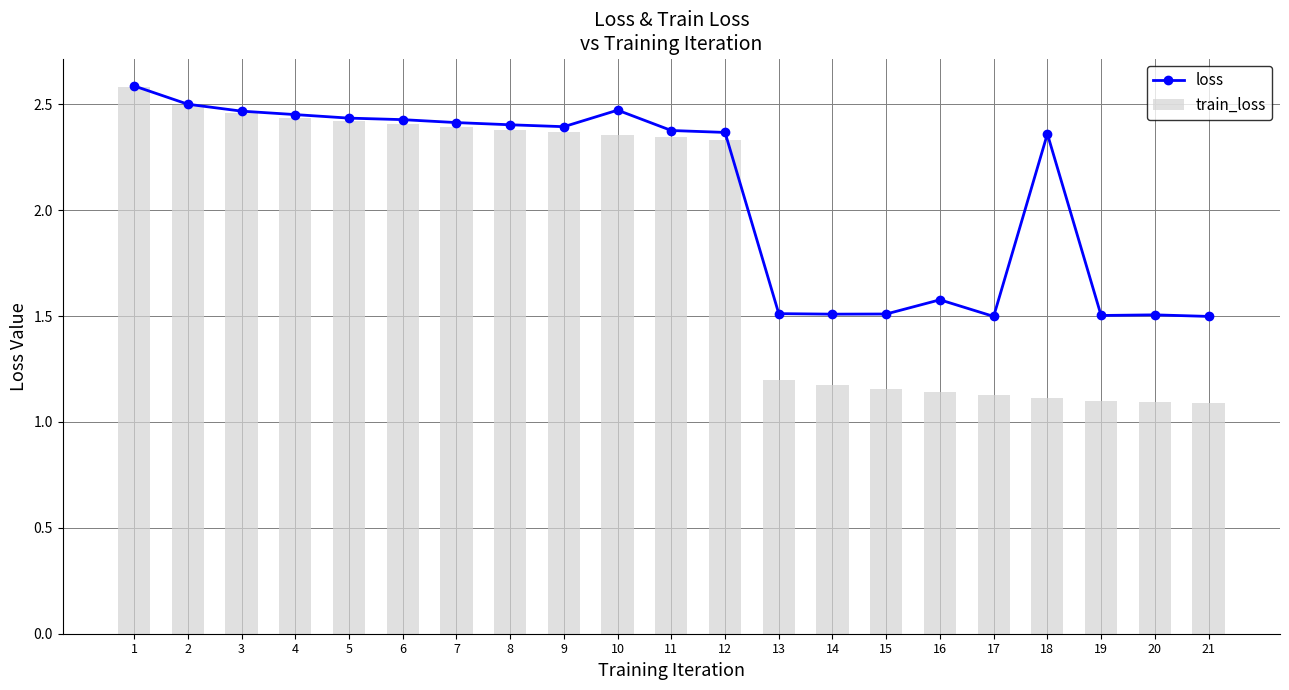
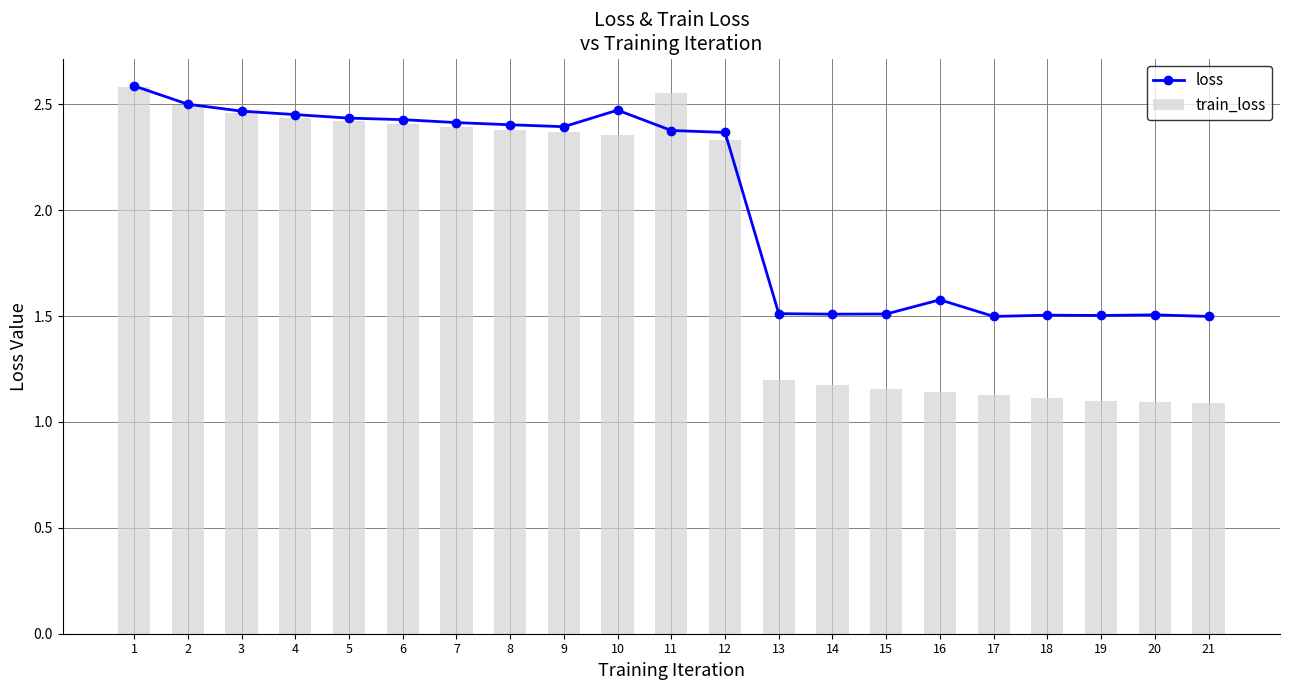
train_loss, 11: 2.34 -> 2.55
loss, 18: 2.36 -> 1.50
